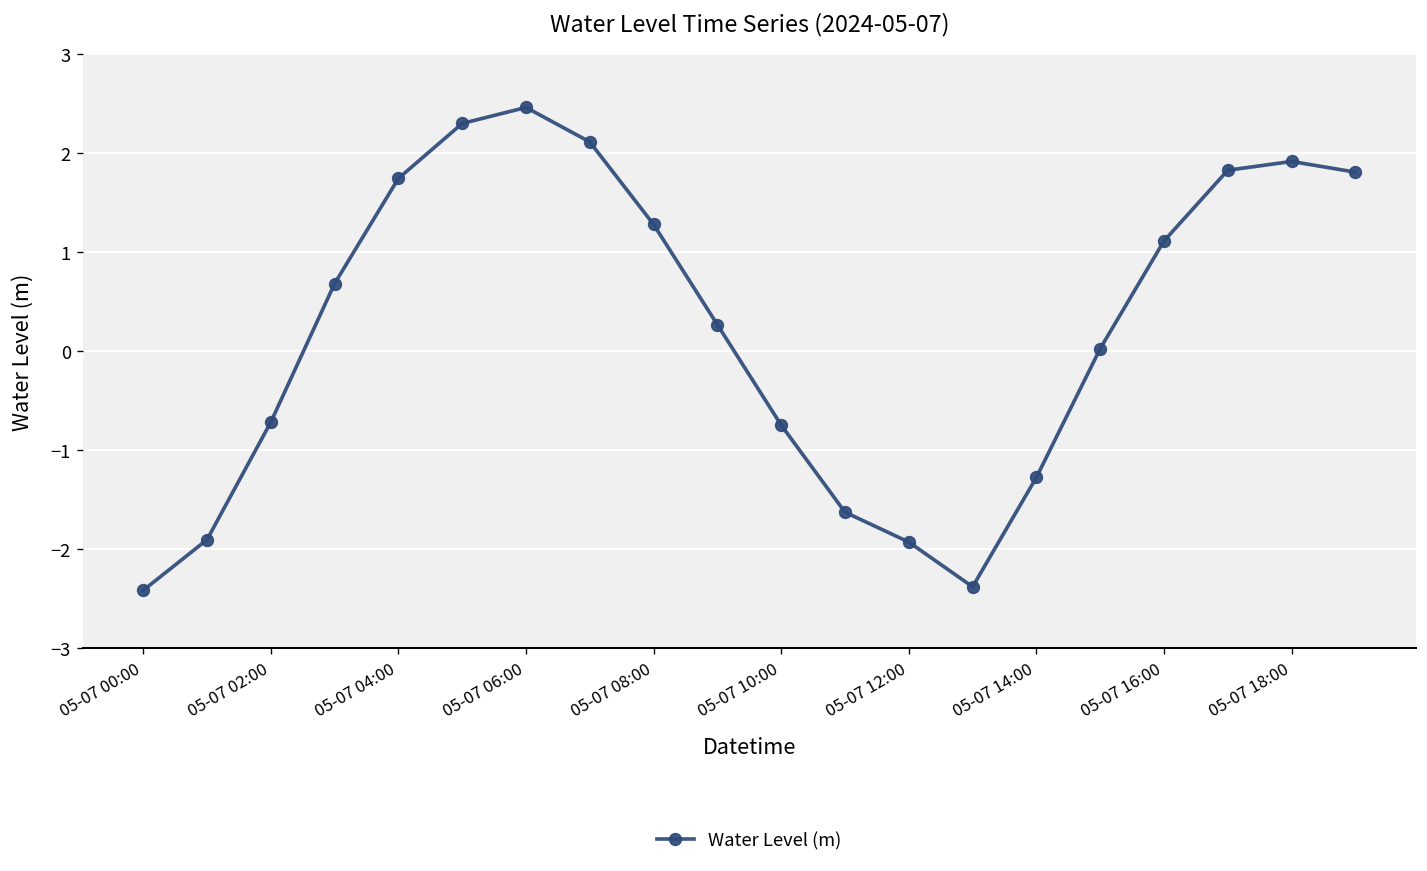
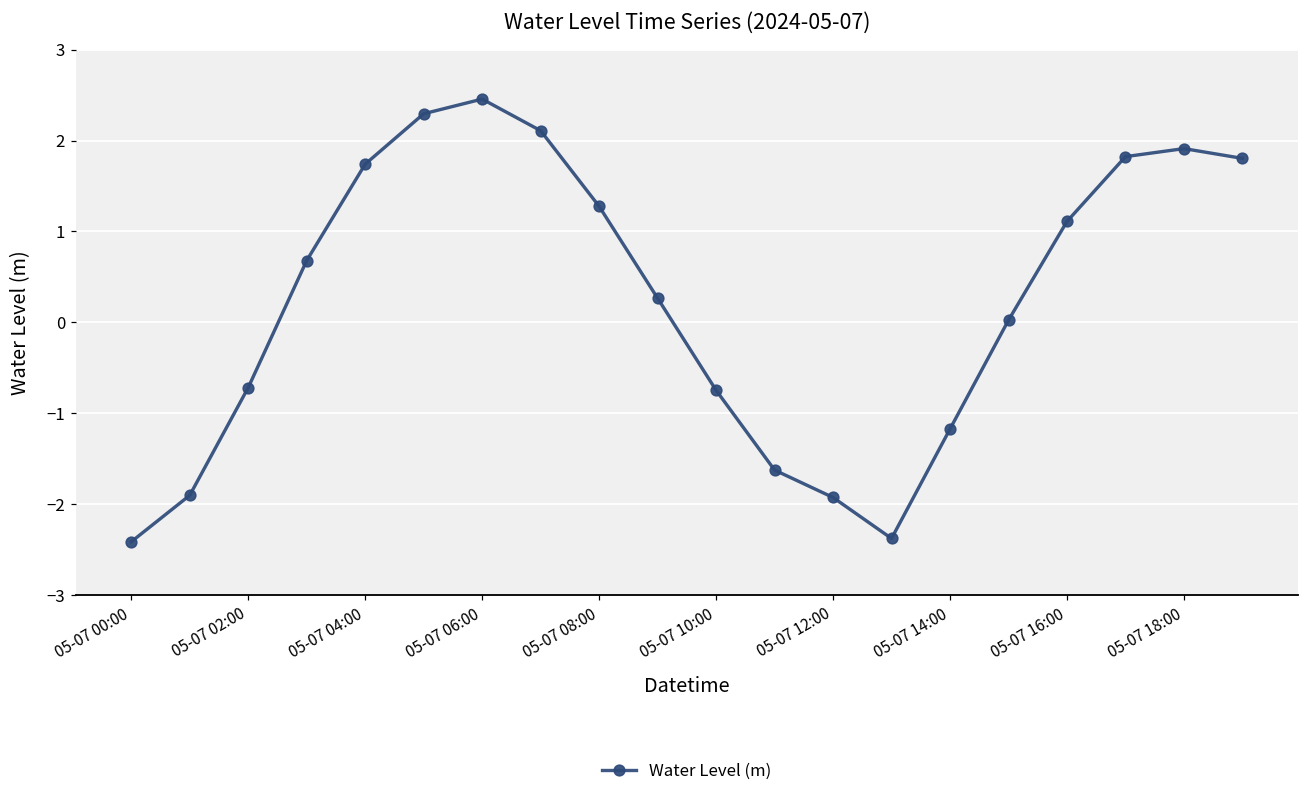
05-07 14:00: -1.3 -> -1.2
